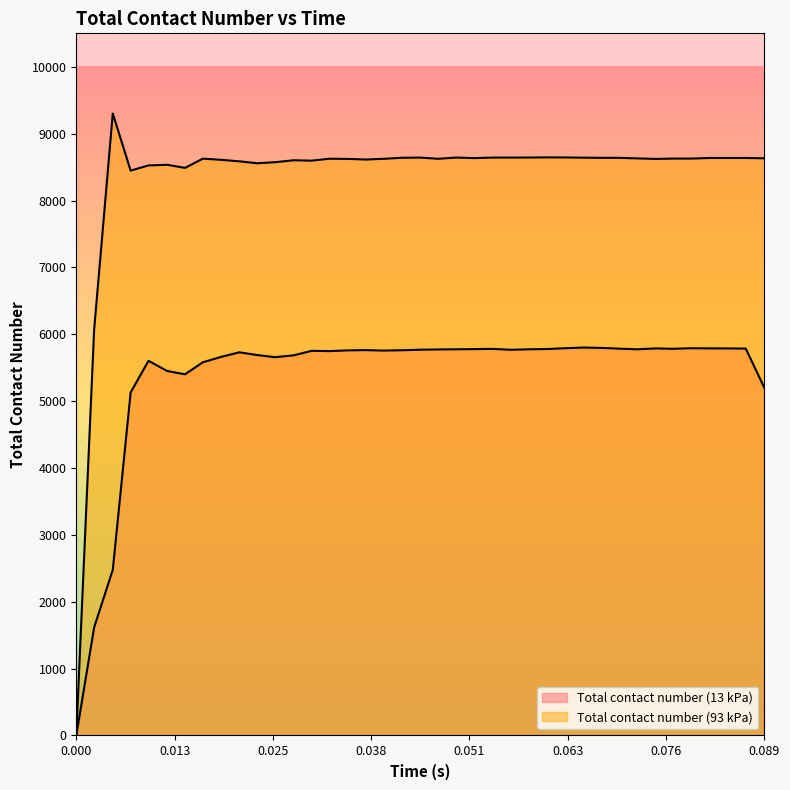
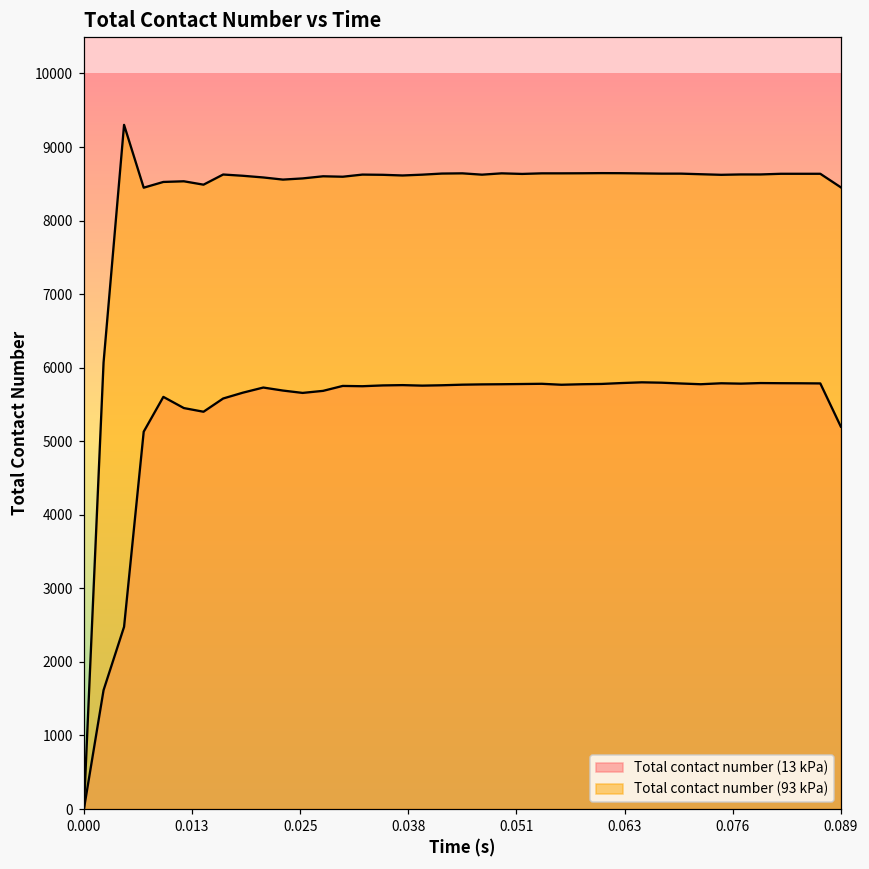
Total contact number (93 kPa), 0.089: 8600 -> 8500
